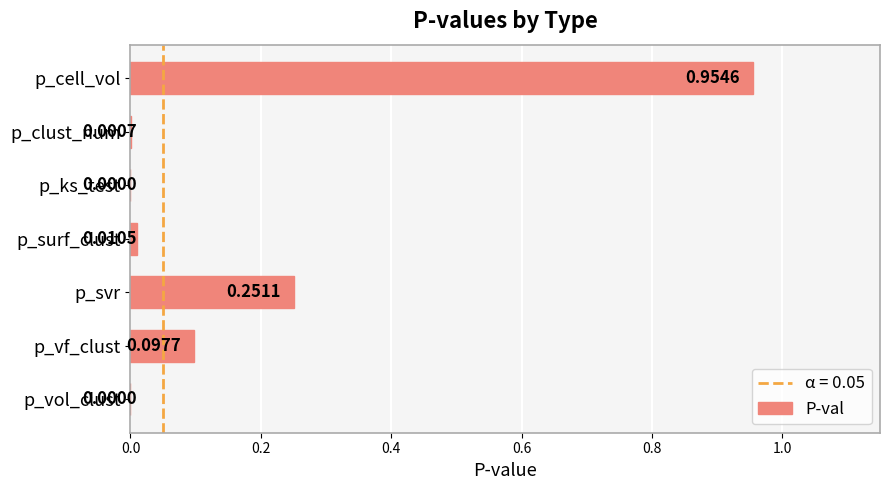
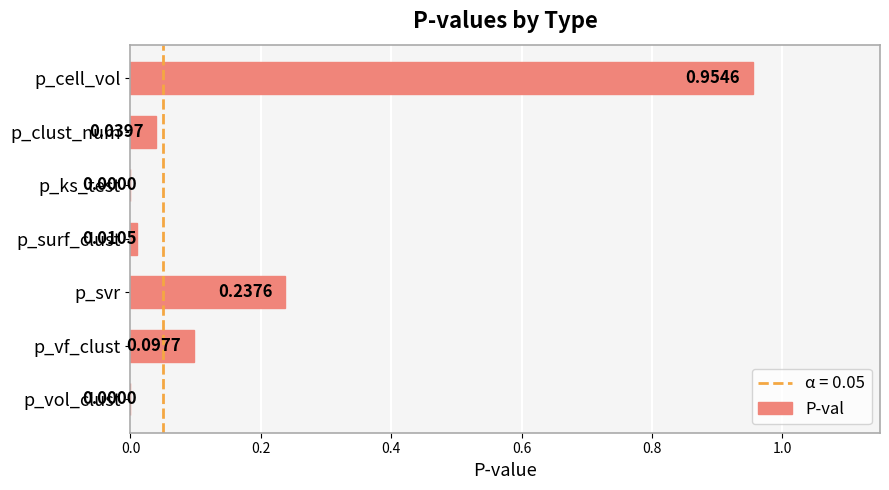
p_clust_num: 0.0007 -> 0.0397
p_svr: 0.2511 -> 0.2376
